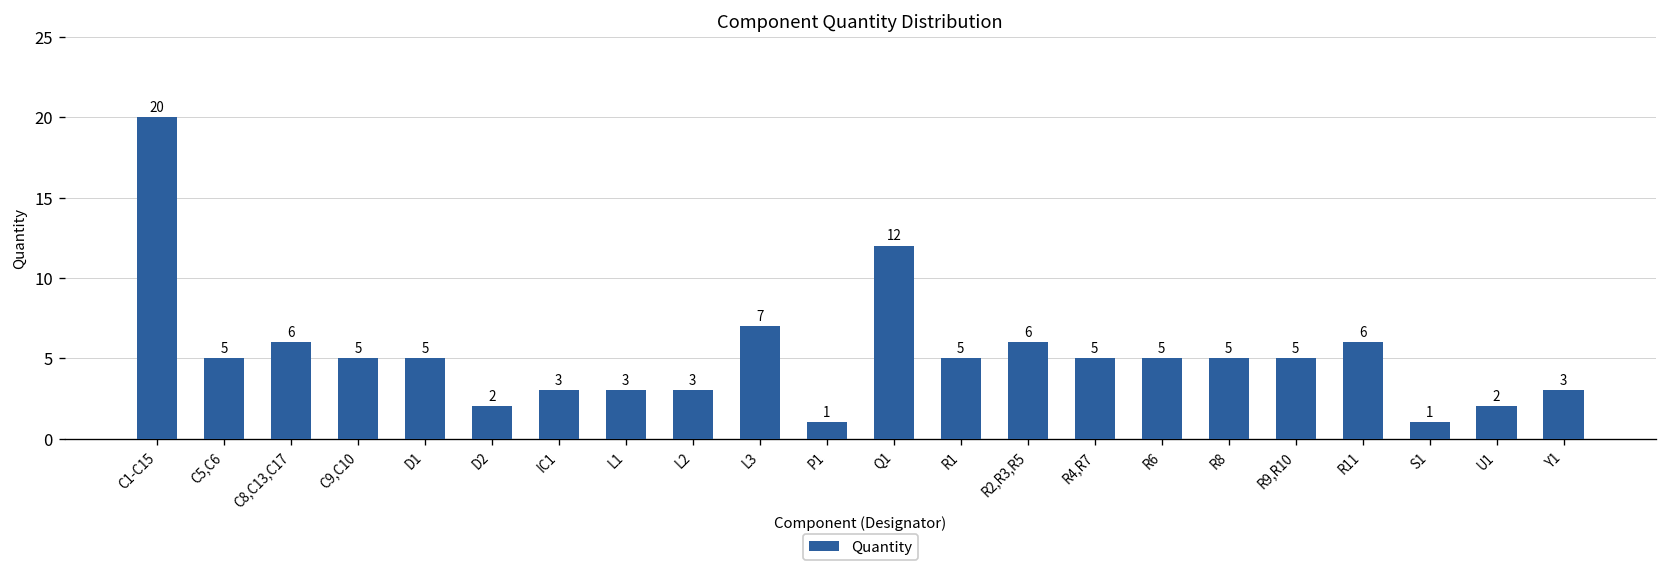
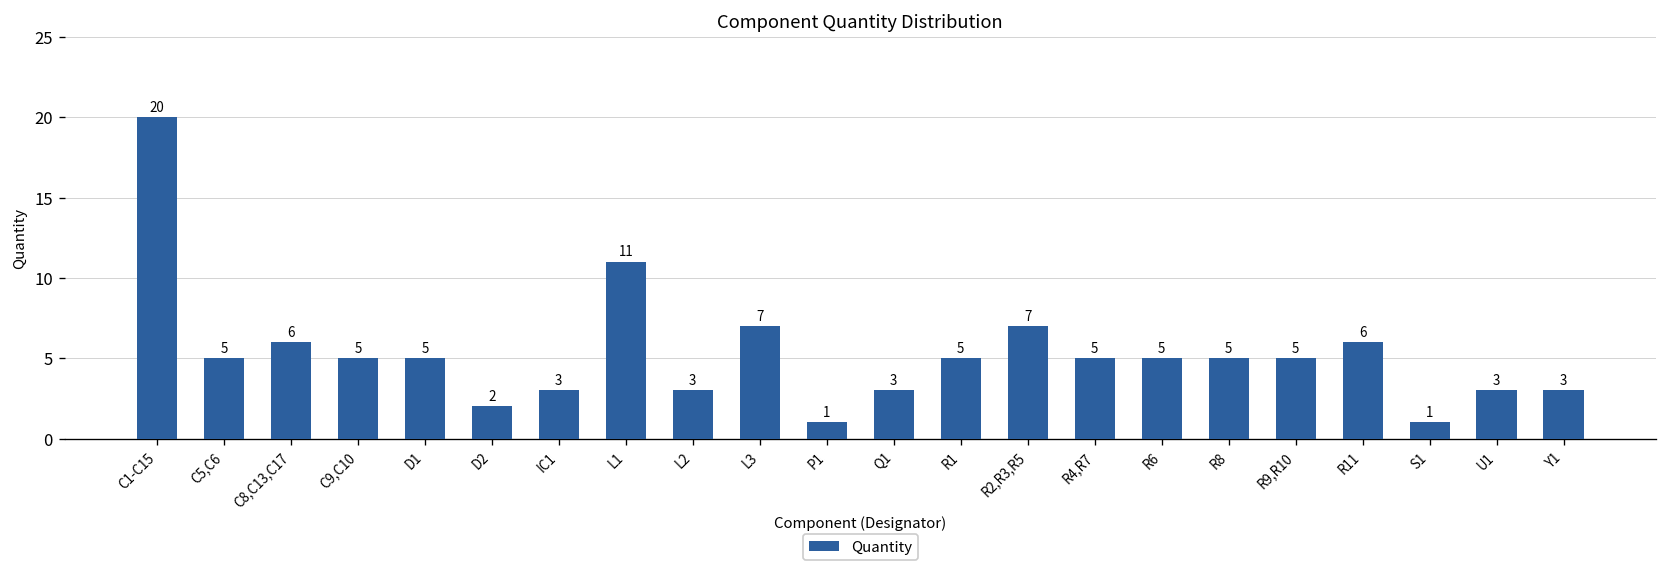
L1: 3 -> 11
Q1: 12 -> 3
R2,R3,R5: 6 -> 7
U1: 2 -> 3
